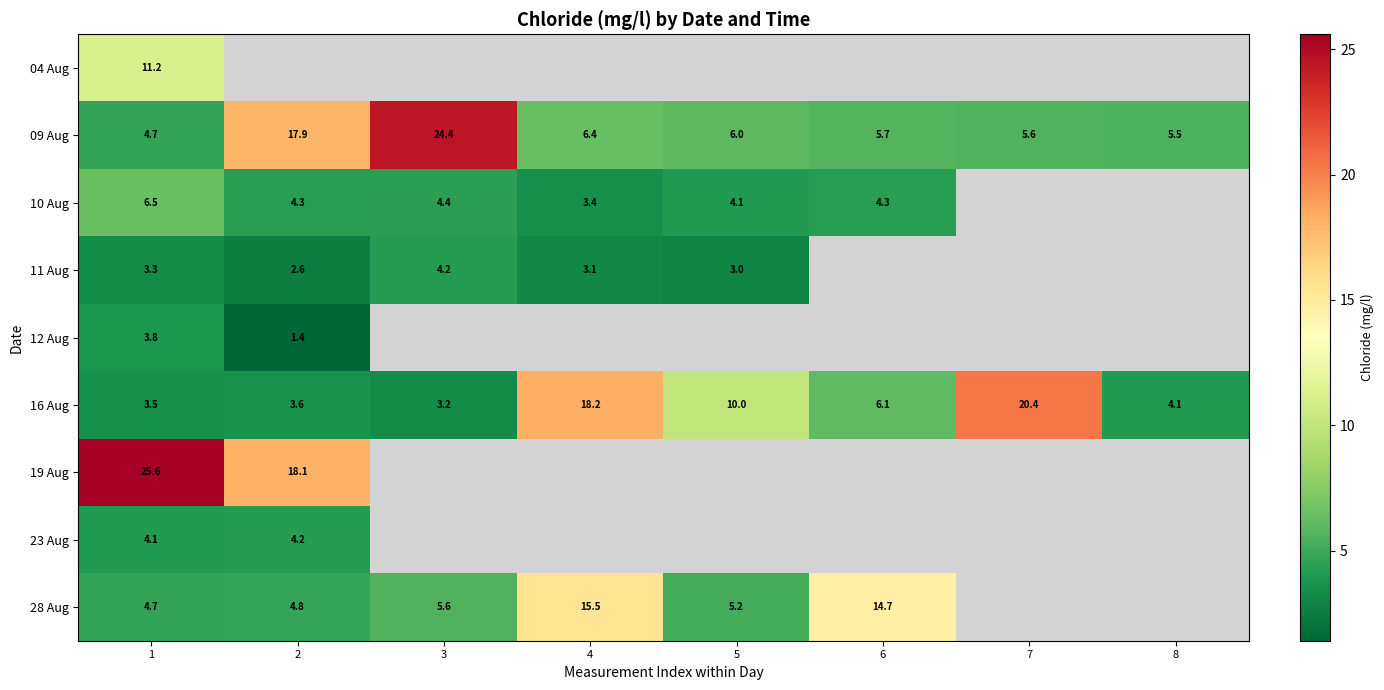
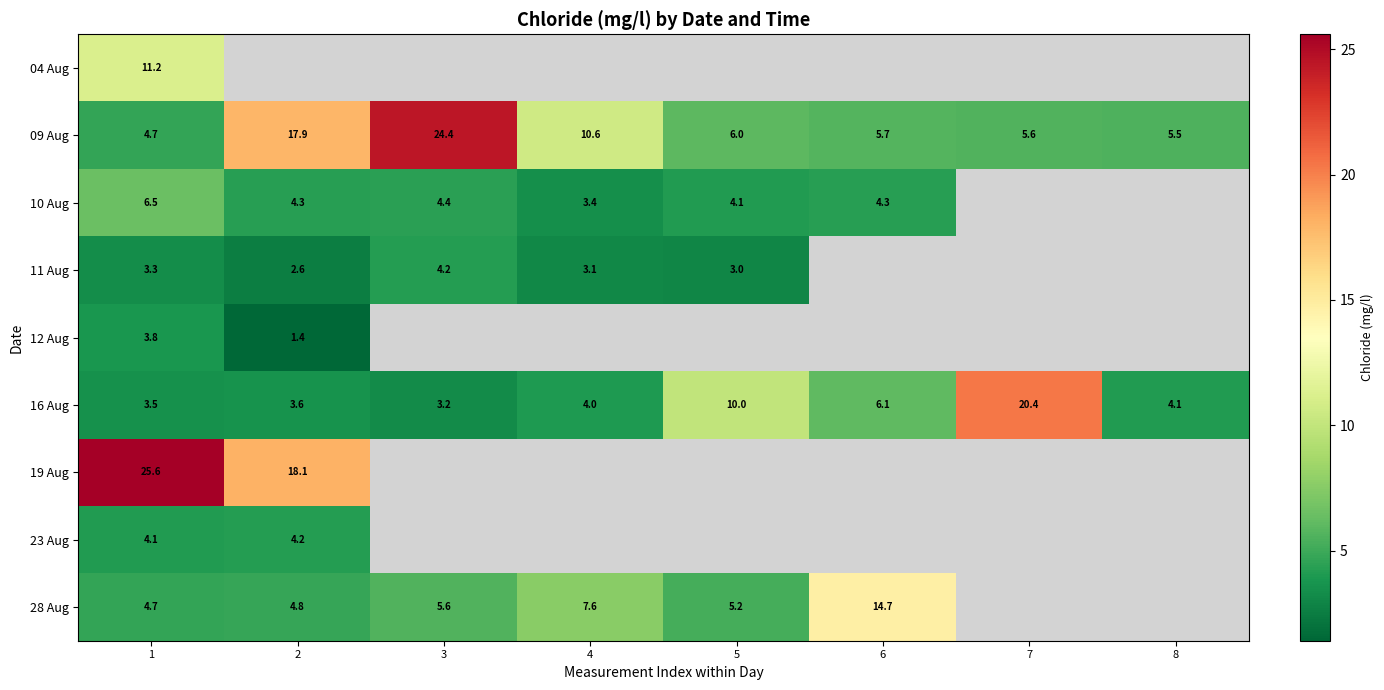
09 Aug, 4: 6.4 -> 10.6
16 Aug, 4: 18.2 -> 4.0
28 Aug, 4: 15.5 -> 7.6
